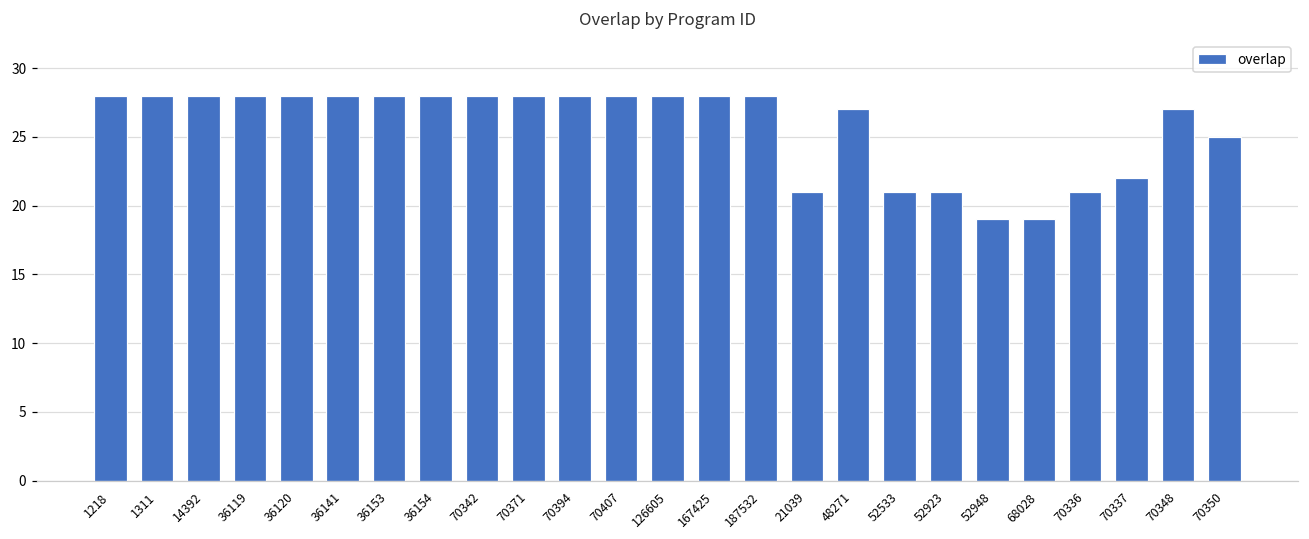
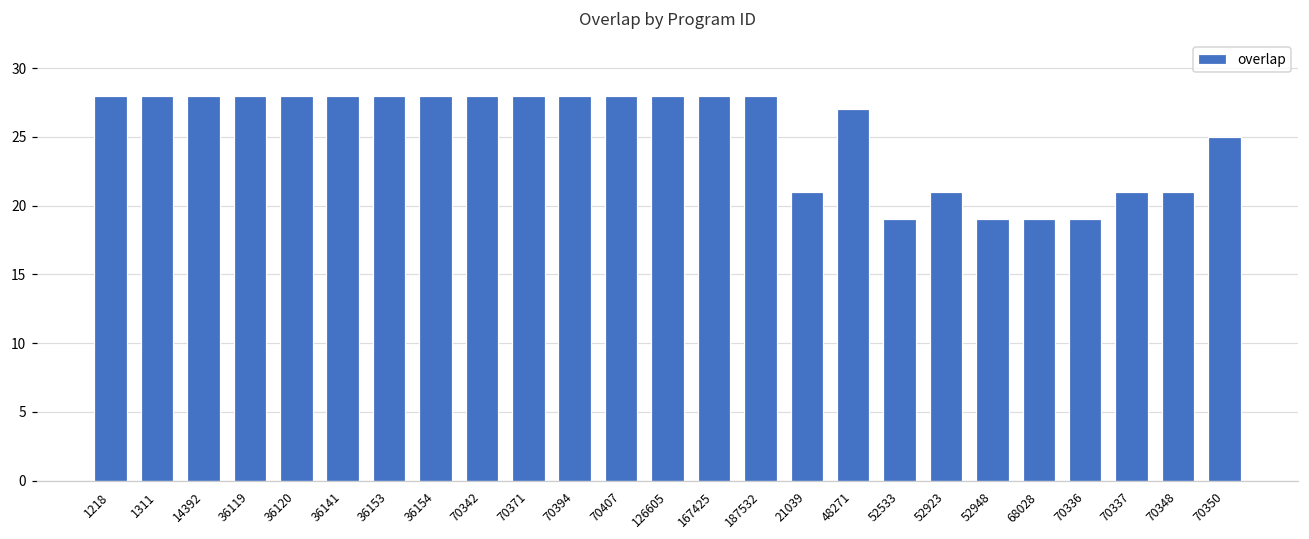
52533: 21 -> 19
70336: 21 -> 19
70337: 22 -> 21
70348: 27 -> 21
